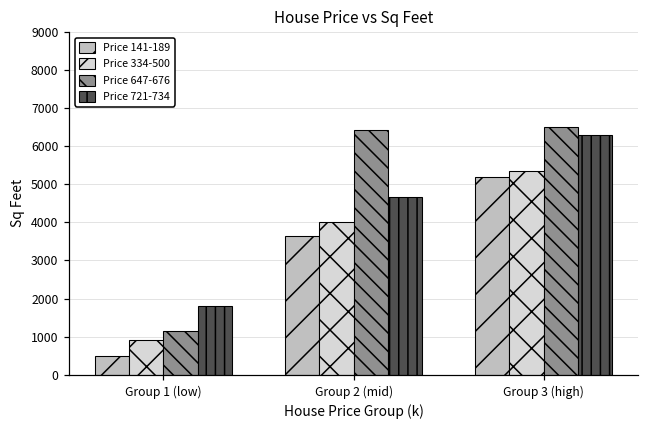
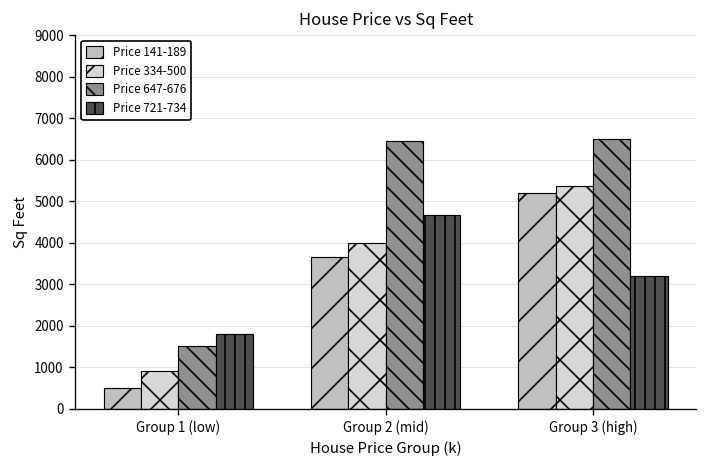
Price 647-676, Group 1 (low): 1100 -> 1500
Price 721-734, Group 3 (high): 6300 -> 3200
